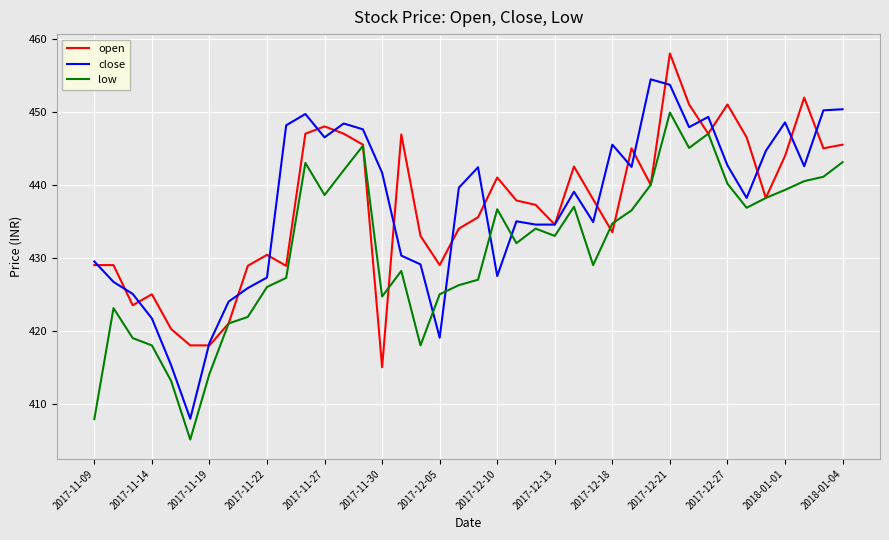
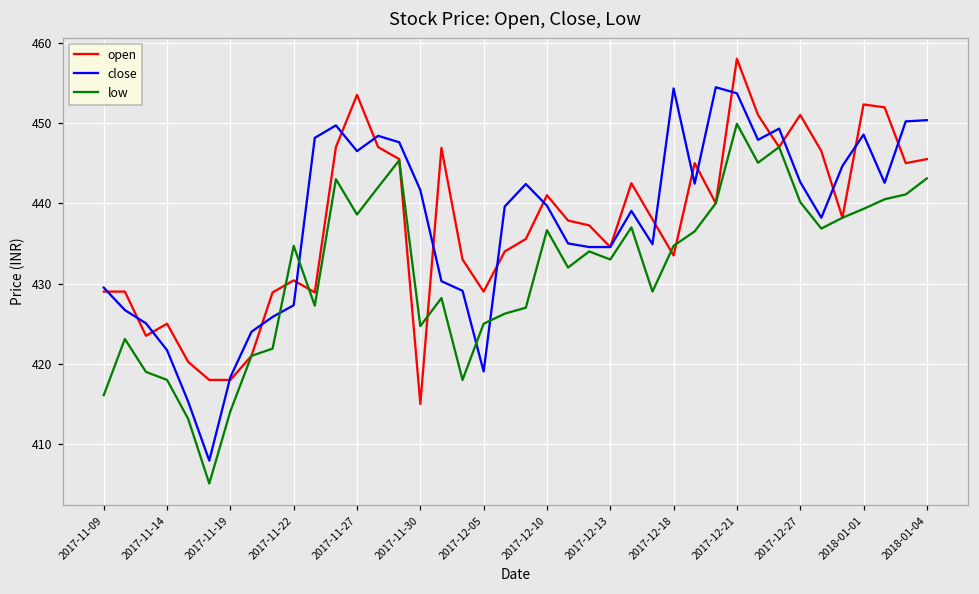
low, 2017-11-09: 408 -> 416
low, 2017-11-22: 426 -> 435
open, 2017-11-27: 448 -> 454
close, 2017-12-10: 428 -> 440
close, 2017-12-18: 446 -> 454
open, 2018-01-01: 444 -> 452
